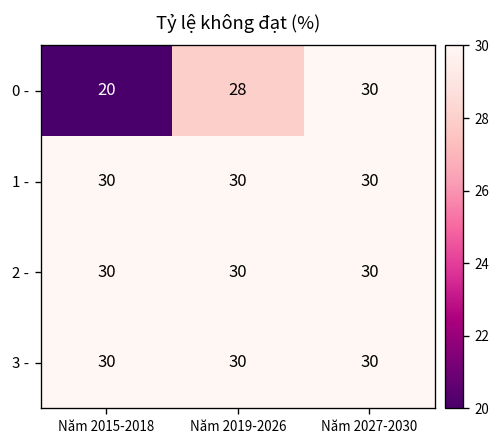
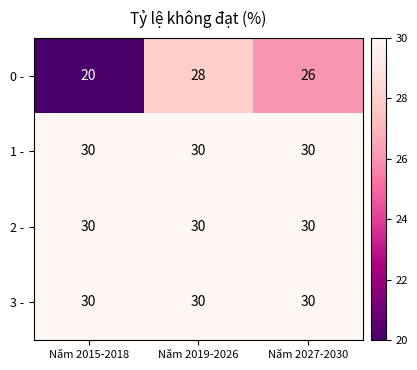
0 -, Năm 2027-2030: 30 -> 26
